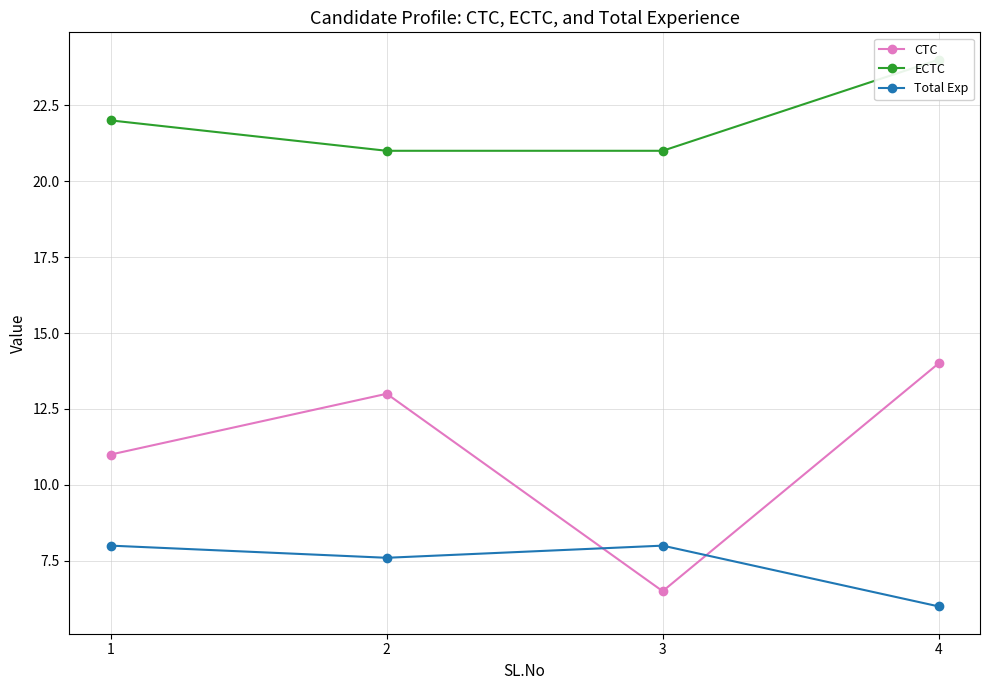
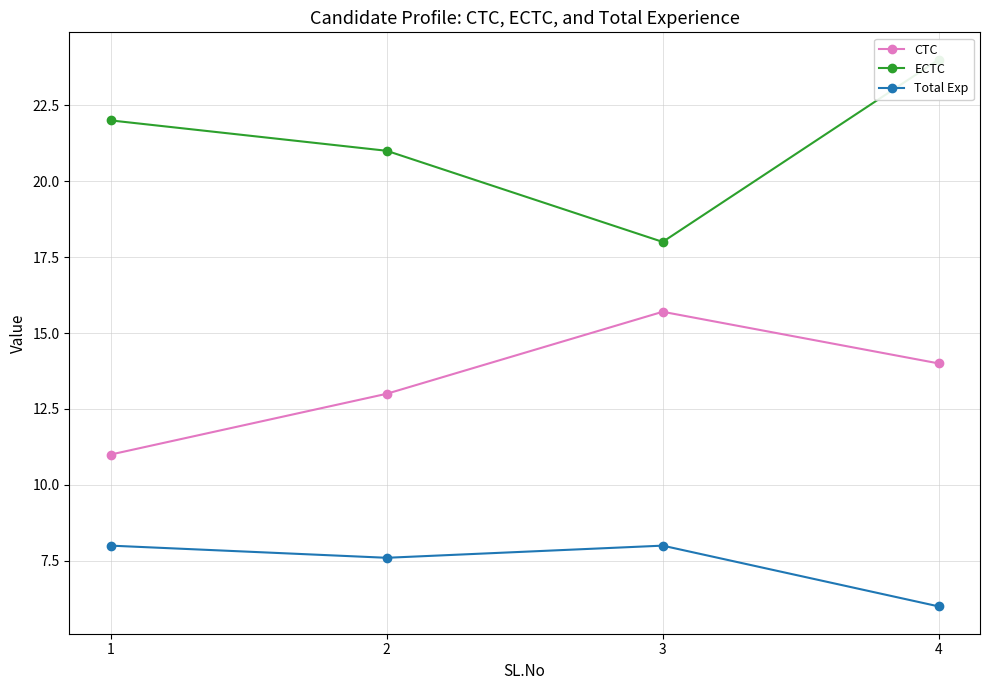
CTC, 3: 6.5 -> 15.7
ECTC, 3: 21 -> 18
